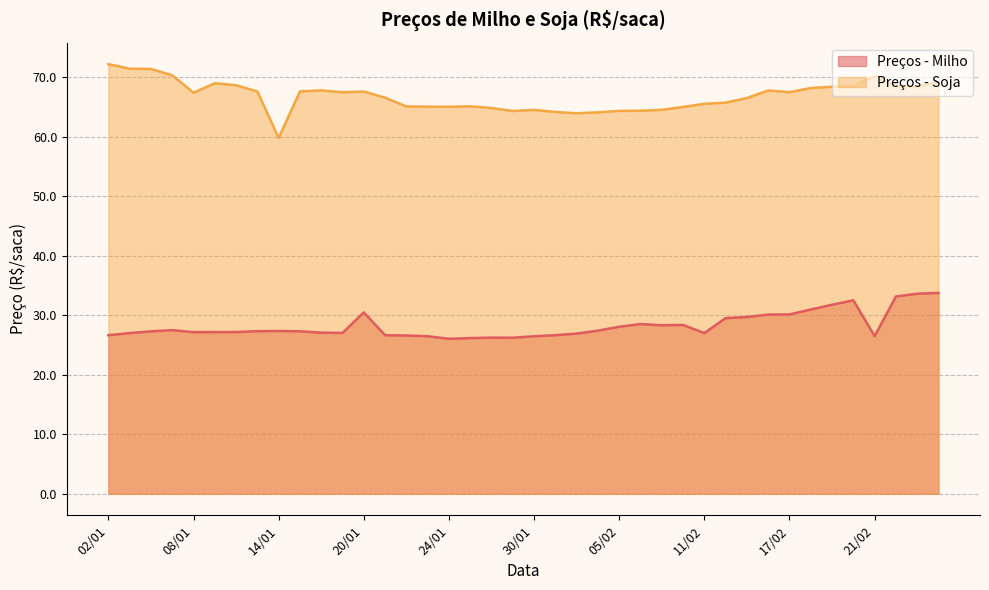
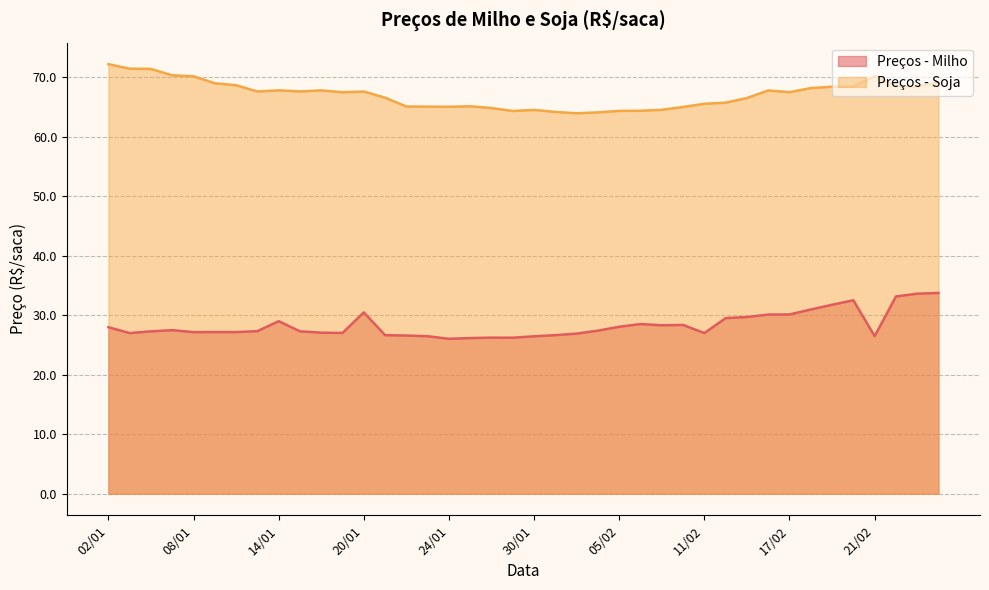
Preços - Milho, 02/01: 27 -> 28
Preços - Soja, 08/01: 67 -> 70
Preços - Milho, 14/01: 27 -> 29
Preços - Soja, 14/01: 60 -> 68
